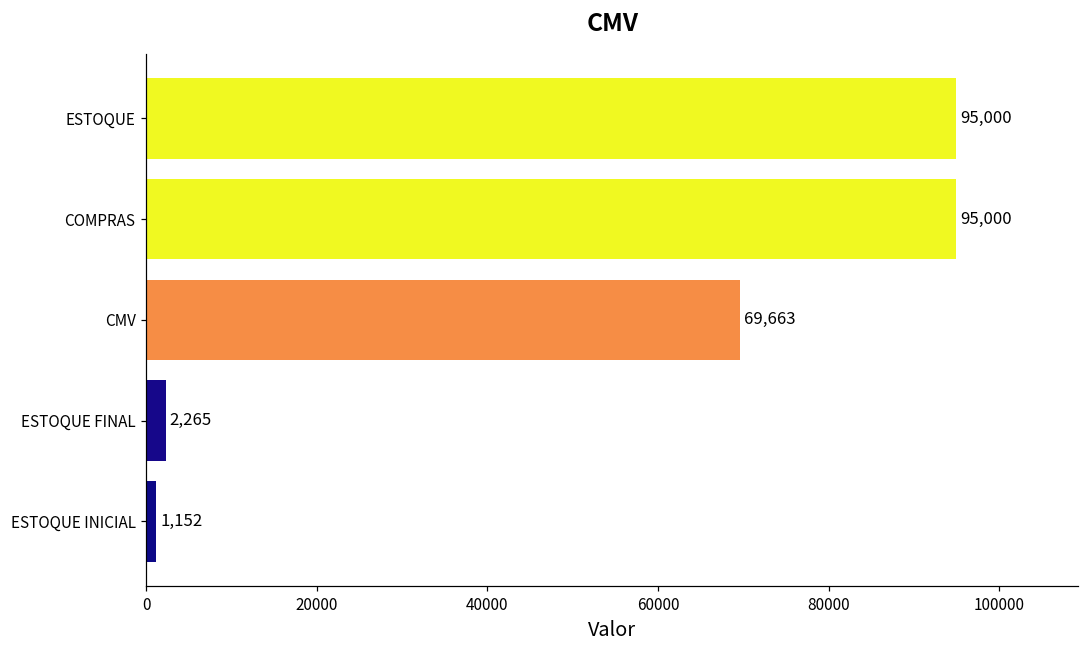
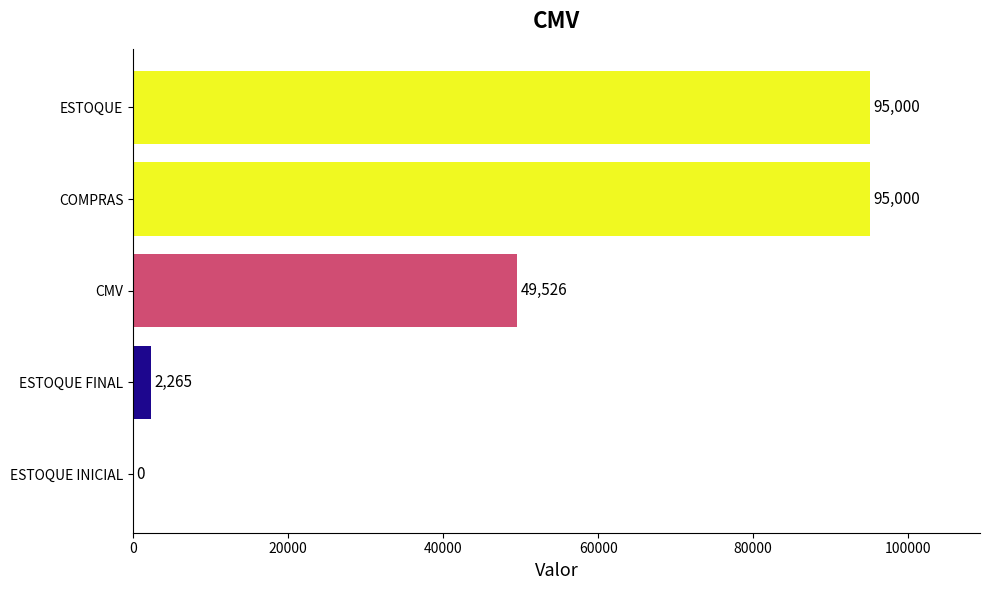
CMV: 69,663 -> 49,526
ESTOQUE INICIAL: 1,152 -> 0
